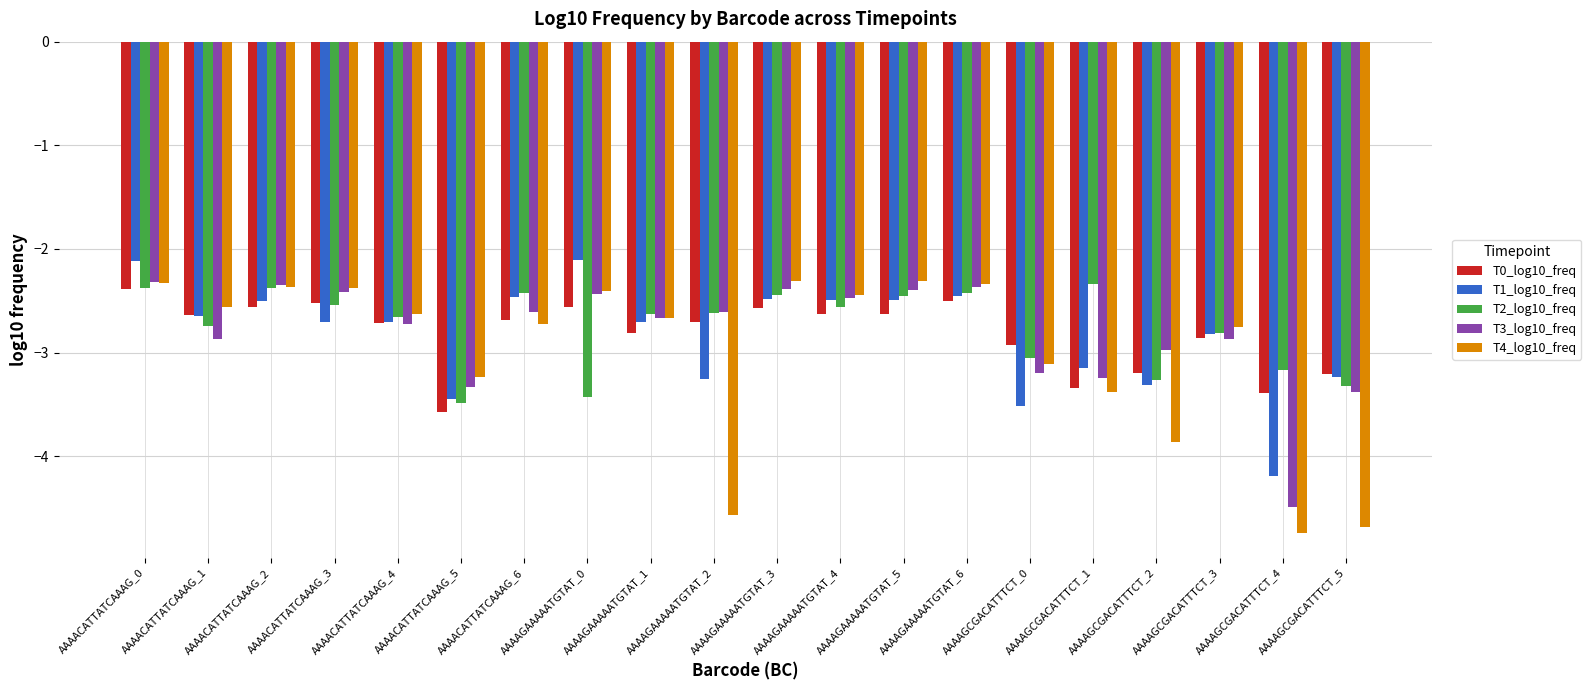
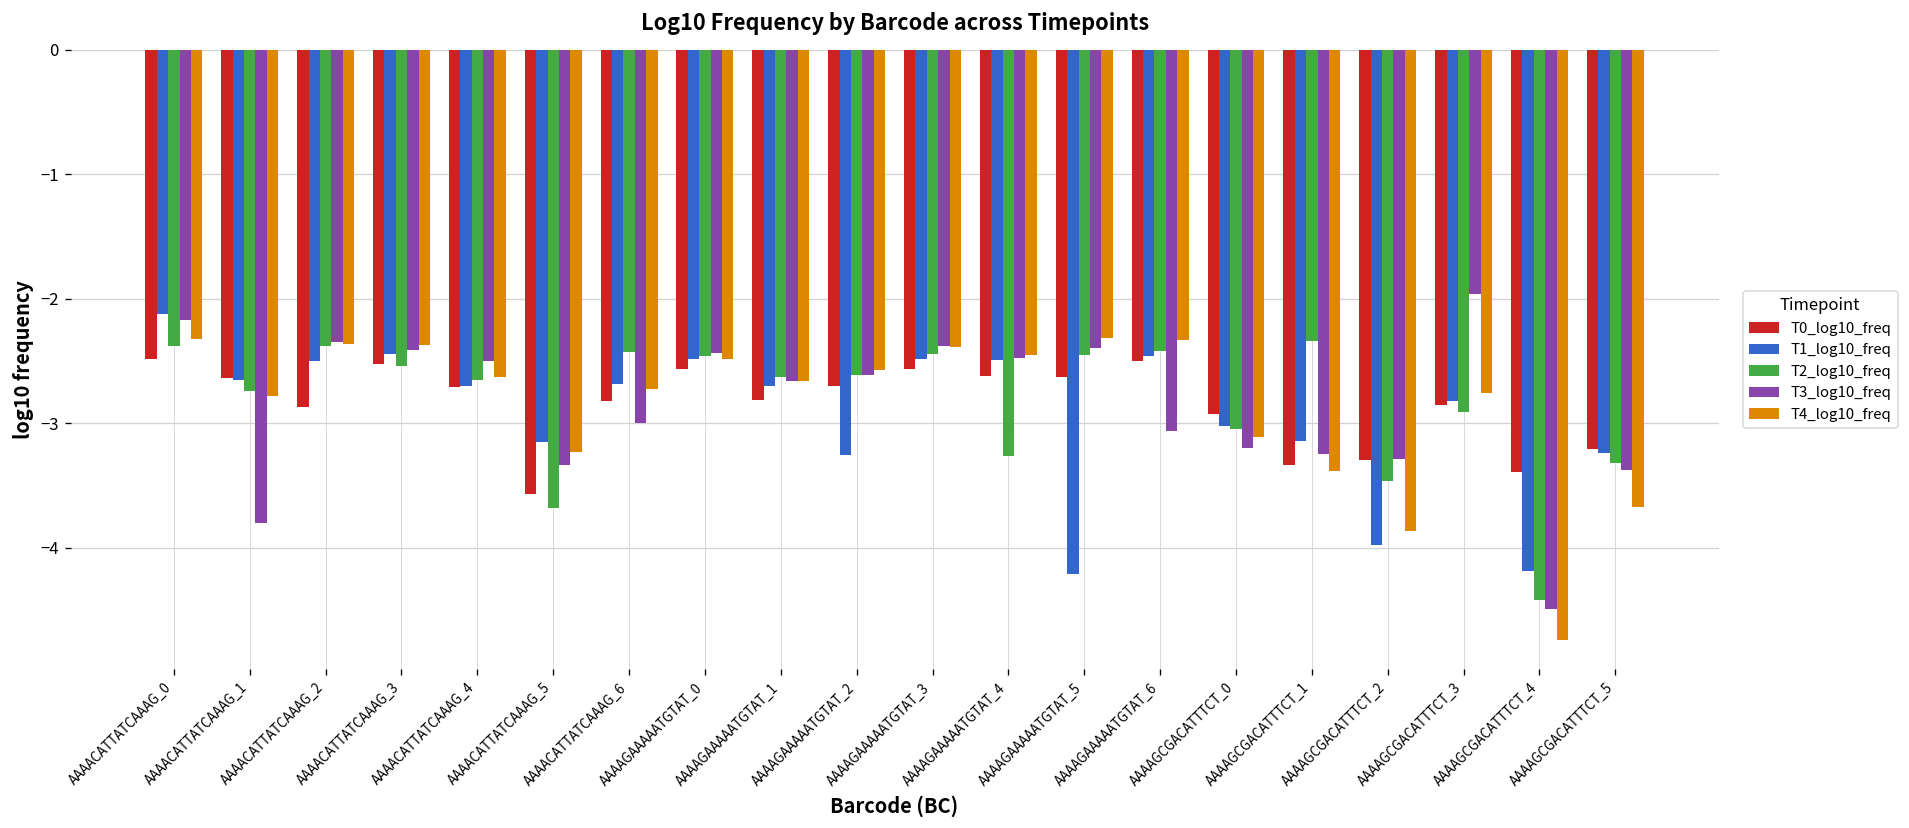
T0_log10_freq, AAAACATTATCAAAG_0: -2.39 -> -2.49
T3_log10_freq, AAAACATTATCAAAG_0: -2.32 -> -2.17
T3_log10_freq, AAAACATTATCAAAG_1: -2.87 -> -3.80
T4_log10_freq, AAAACATTATCAAAG_1: -2.56 -> -2.78
T0_log10_freq, AAAACATTATCAAAG_2: -2.56 -> -2.87
T1_log10_freq, AAAACATTATCAAAG_3: -2.71 -> -2.44
T3_log10_freq, AAAACATTATCAAAG_4: -2.72 -> -2.50
T1_log10_freq, AAAACATTATCAAAG_5: -3.44 -> -3.15
T2_log10_freq, AAAACATTATCAAAG_5: -3.49 -> -3.68
T0_log10_freq, AAAACATTATCAAAG_6: -2.69 -> -2.82
T1_log10_freq, AAAACATTATCAAAG_6: -2.47 -> -2.69
T3_log10_freq, AAAACATTATCAAAG_6: -2.61 -> -3.00
T1_log10_freq, AAAAGAAAAATGTAT_0: -2.11 -> -2.49
T2_log10_freq, AAAAGAAAAATGTAT_0: -3.43 -> -2.46
T4_log10_freq, AAAAGAAAAATGTAT_0: -2.41 -> -2.49
T4_log10_freq, AAAAGAAAAATGTAT_2: -4.57 -> -2.57
T4_log10_freq, AAAAGAAAAATGTAT_3: -2.31 -> -2.39
T2_log10_freq, AAAAGAAAAATGTAT_4: -2.56 -> -3.26
T1_log10_freq, AAAAGAAAAATGTAT_5: -2.49 -> -4.21
T3_log10_freq, AAAAGAAAAATGTAT_6: -2.37 -> -3.07
T1_log10_freq, AAAAGCGACATTTCT_0: -3.51 -> -3.02
T0_log10_freq, AAAAGCGACATTTCT_2: -3.19 -> -3.30
T1_log10_freq, AAAAGCGACATTTCT_2: -3.31 -> -3.98
T2_log10_freq, AAAAGCGACATTTCT_2: -3.27 -> -3.47
T3_log10_freq, AAAAGCGACATTTCT_2: -2.98 -> -3.29
T2_log10_freq, AAAAGCGACATTTCT_3: -2.81 -> -2.91
T3_log10_freq, AAAAGCGACATTTCT_3: -2.87 -> -1.96
T2_log10_freq, AAAAGCGACATTTCT_4: -3.17 -> -4.42
T4_log10_freq, AAAAGCGACATTTCT_5: -4.68 -> -3.67
